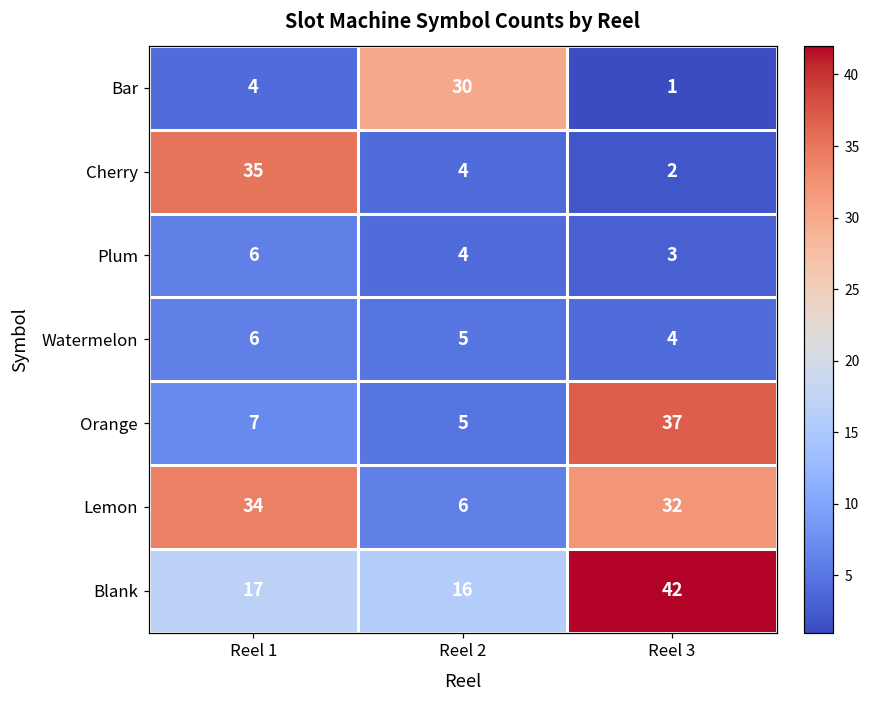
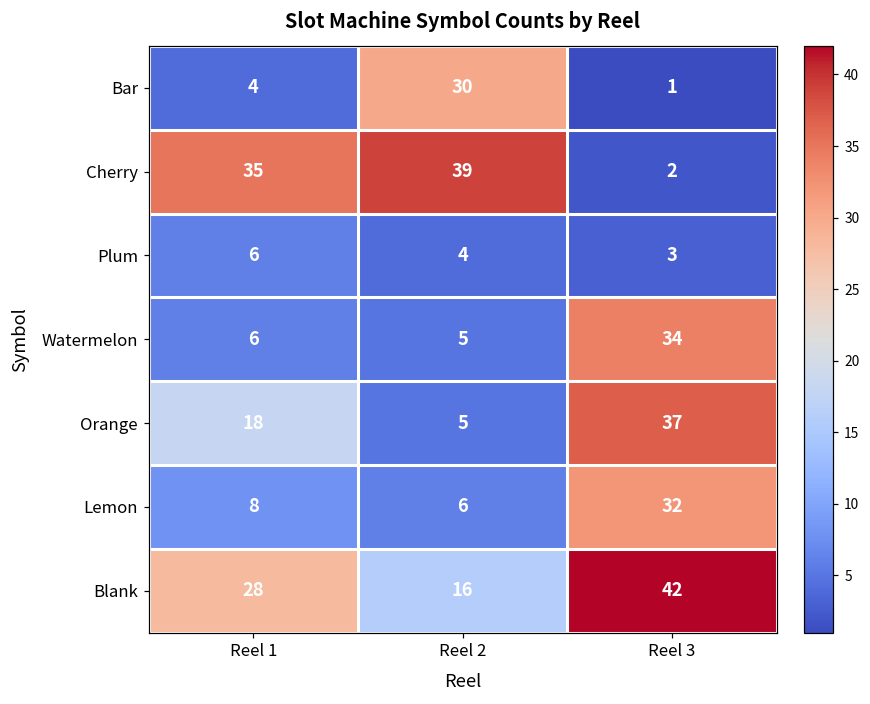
Cherry, Reel 2: 4 -> 39
Watermelon, Reel 3: 4 -> 34
Orange, Reel 1: 7 -> 18
Lemon, Reel 1: 34 -> 8
Blank, Reel 1: 17 -> 28
